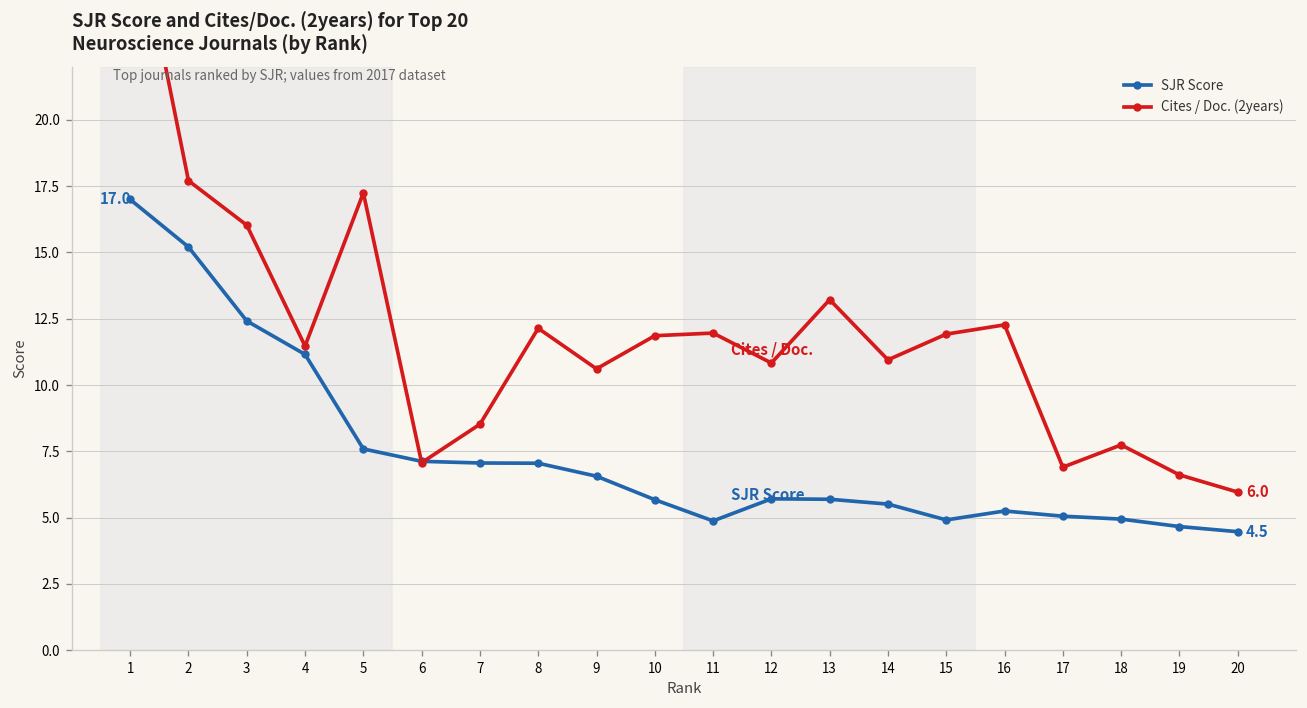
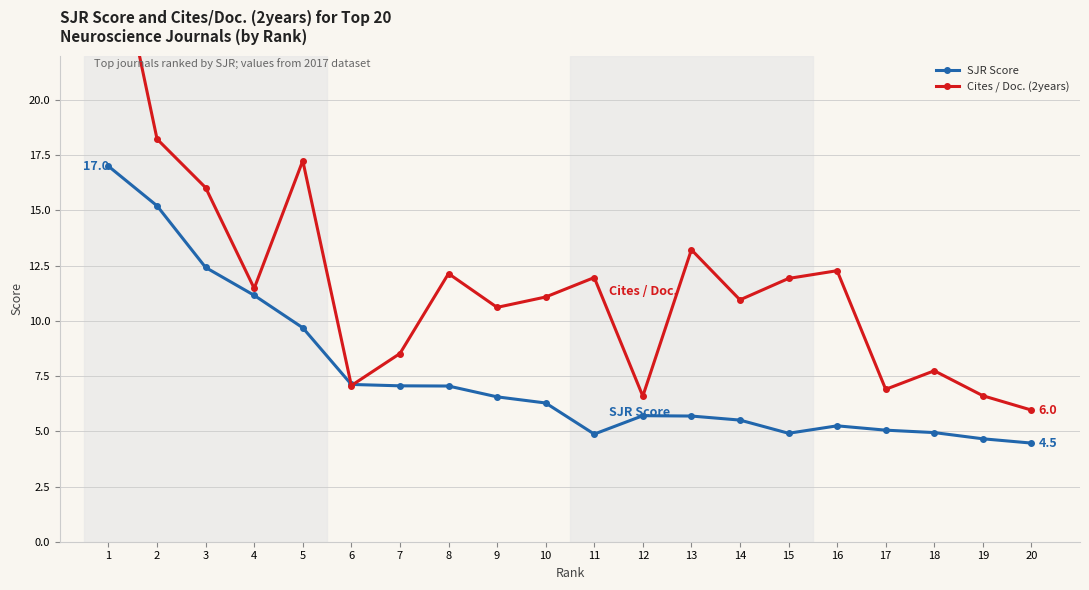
Cites / Doc. (2years), 2: 17.7 -> 18.2
SJR Score, 5: 7.6 -> 9.7
SJR Score, 10: 5.7 -> 6.3
Cites / Doc. (2years), 10: 11.9 -> 11.1
Cites / Doc. (2years), 12: 10.8 -> 6.6
